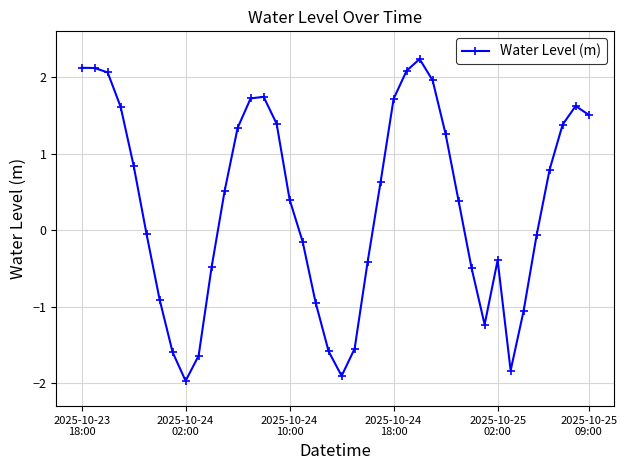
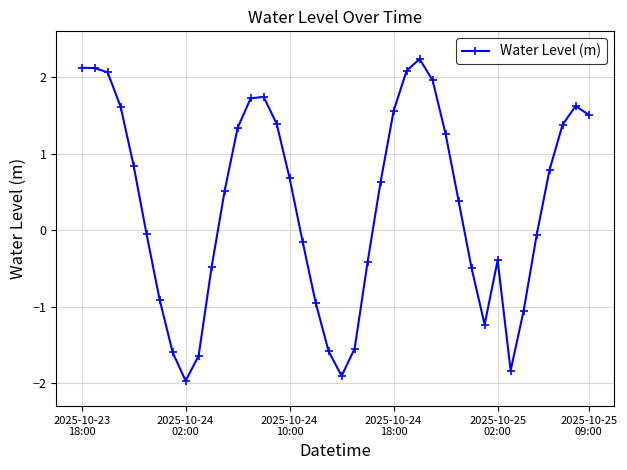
2025-10-24 10:00: 0.4 -> 0.7
2025-10-24 18:00: 1.7 -> 1.6
